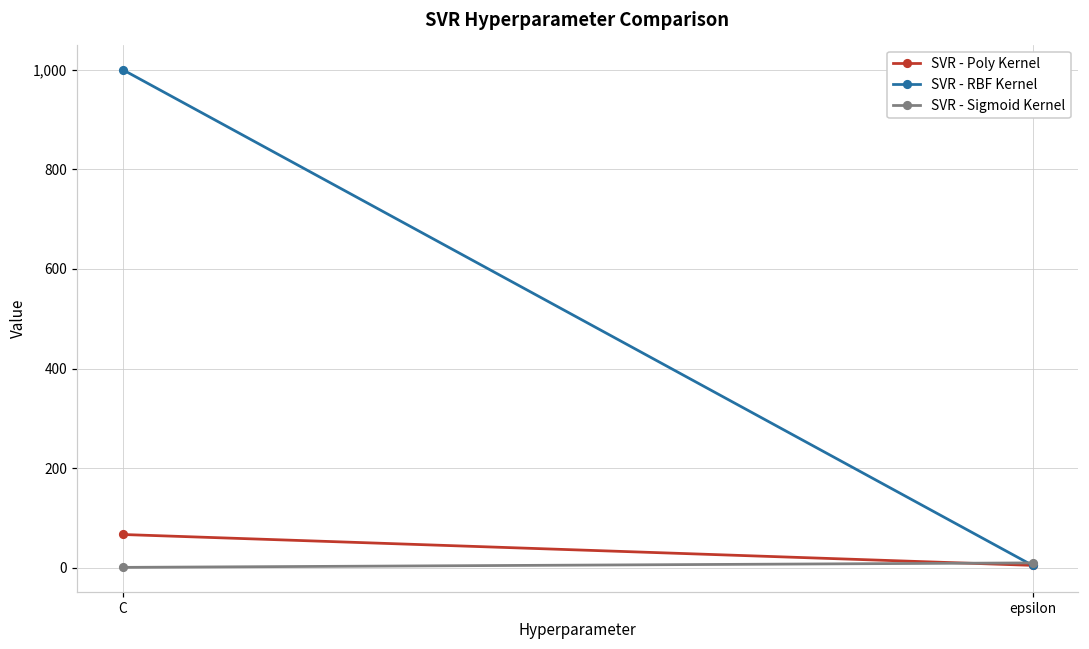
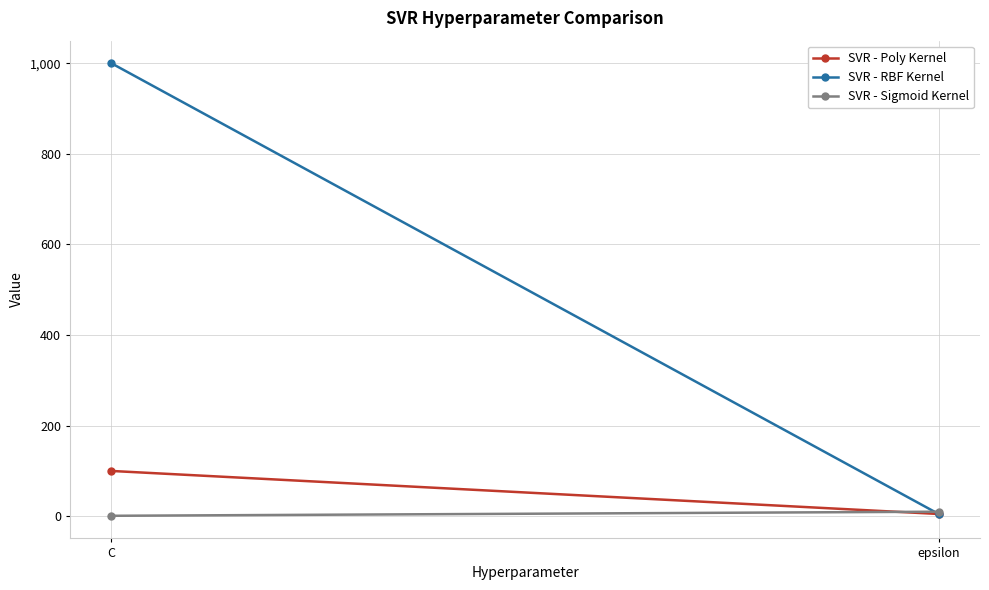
SVR - Poly Kernel, C: 70 -> 100
